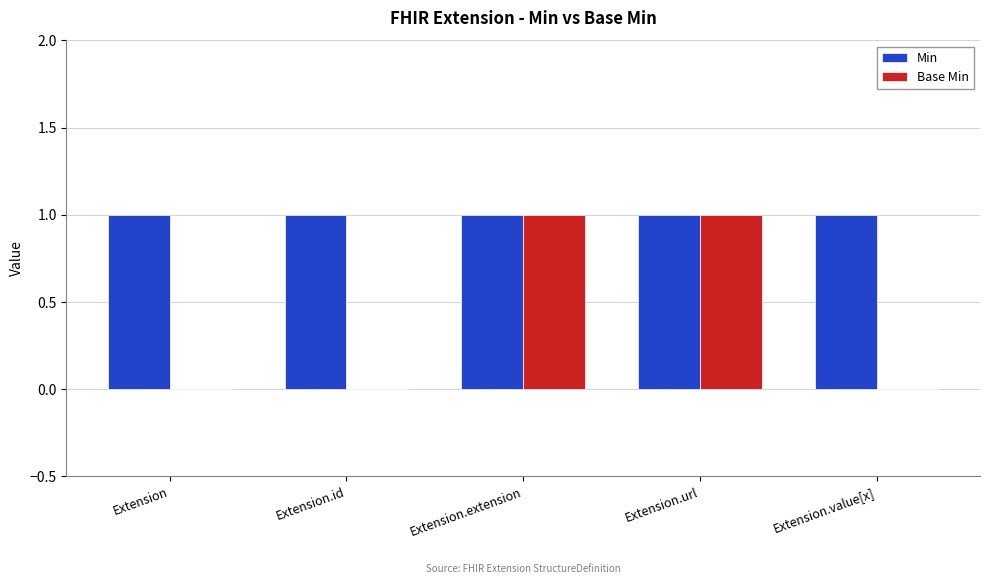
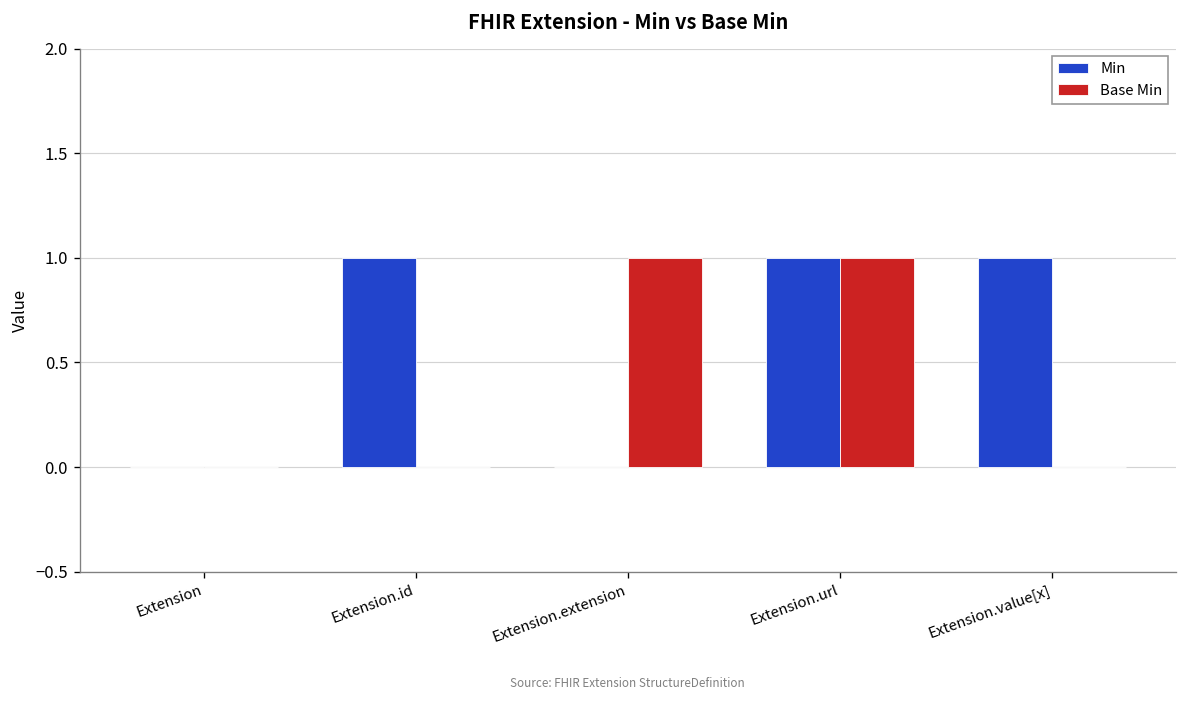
Min, Extension: 1 -> 0
Min, Extension.extension: 1 -> 0
